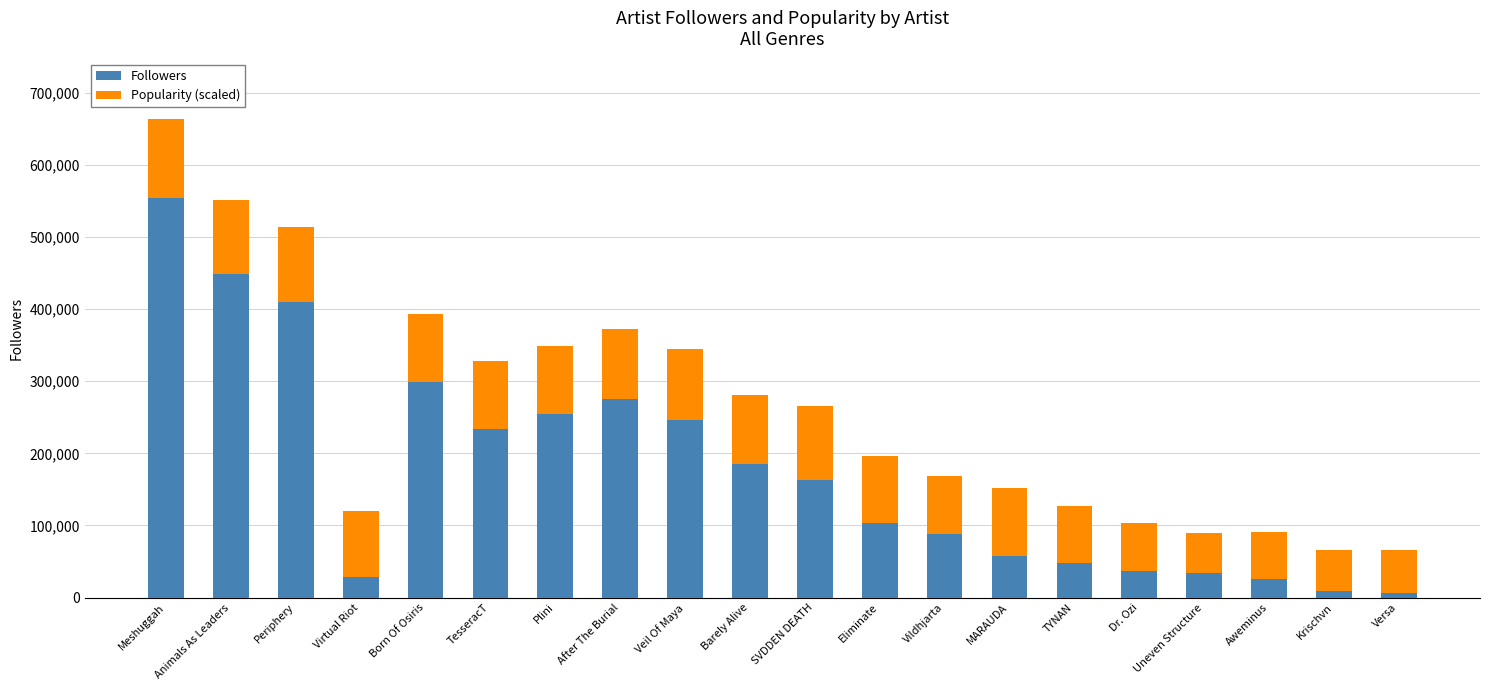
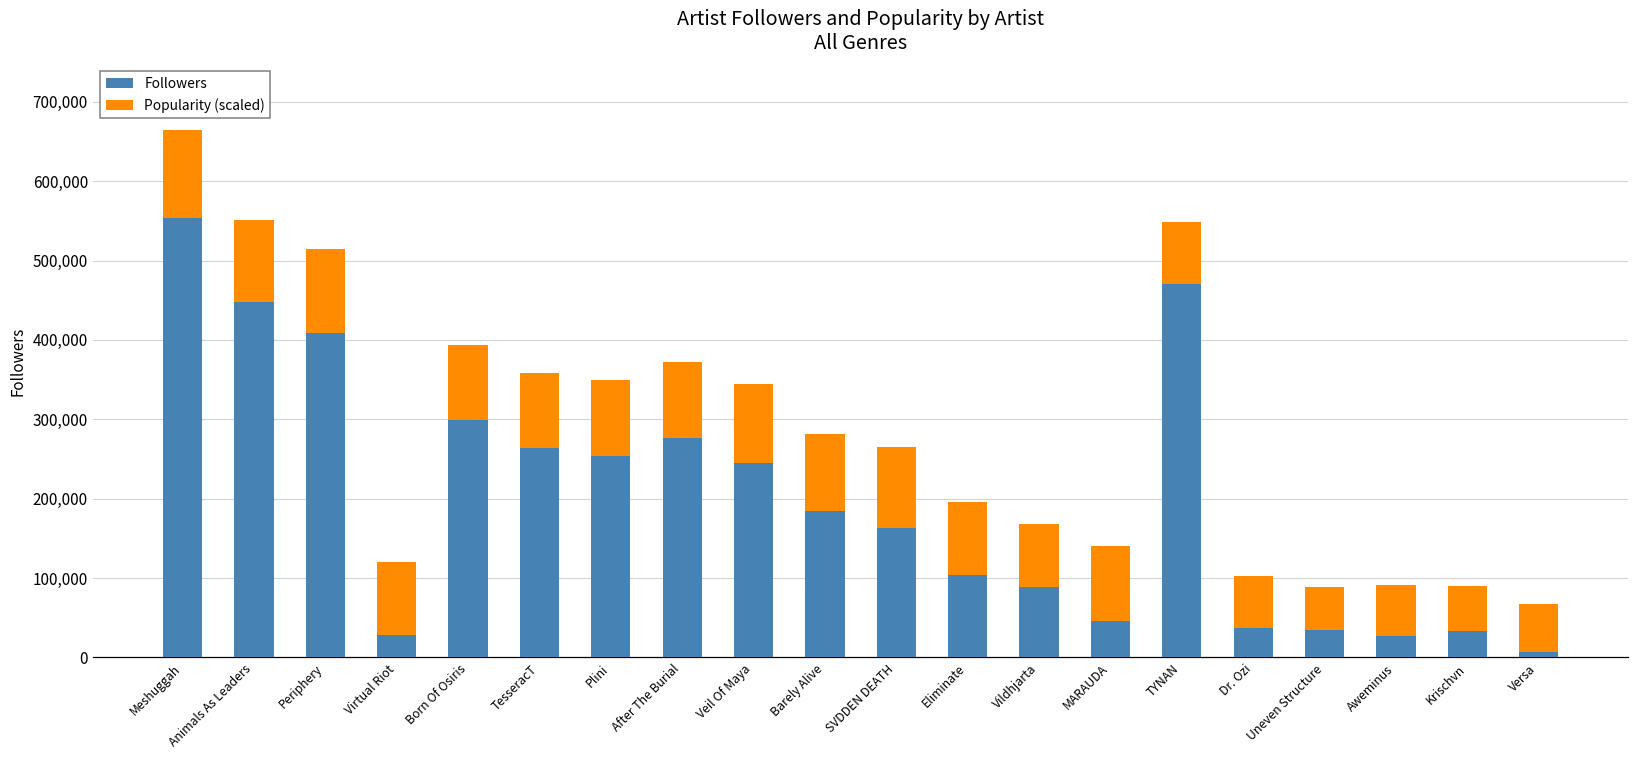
Followers, TesseracT: 230,000 -> 260,000
Followers, MARAUDA: 60,000 -> 50,000
Followers, TYNAN: 50,000 -> 470,000
Followers, Krischvn: 10,000 -> 30,000
